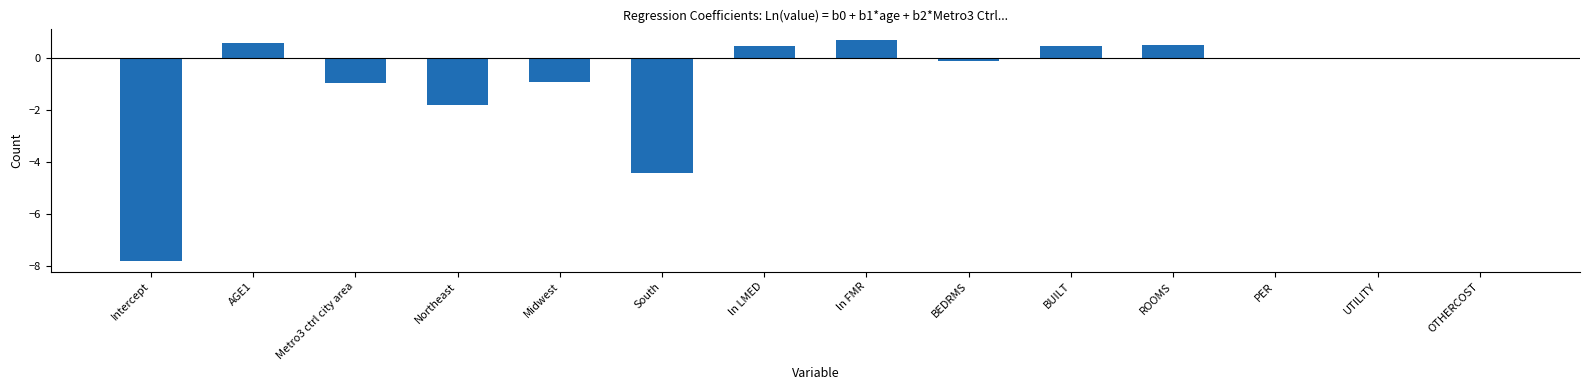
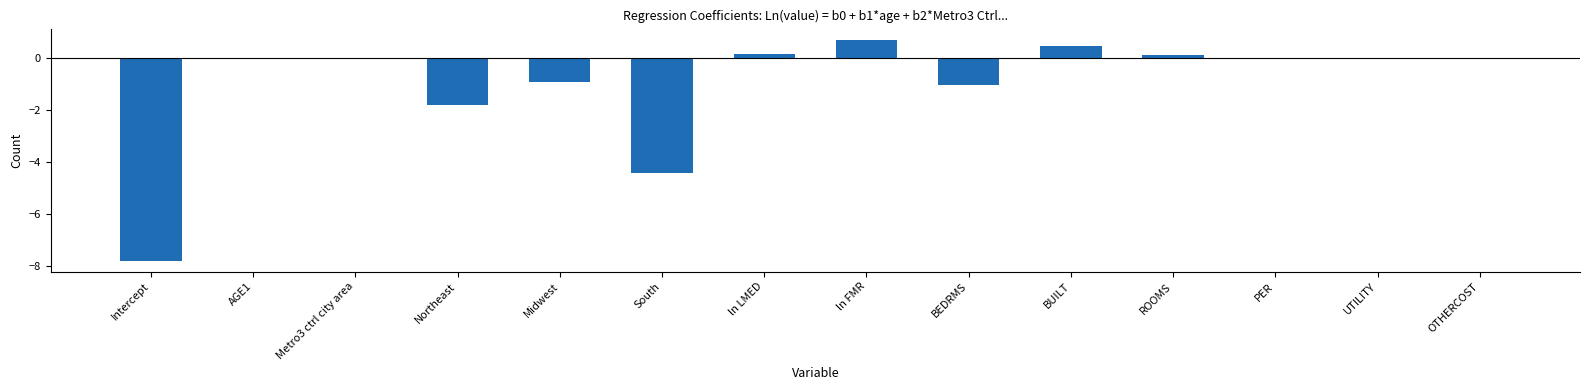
AGE1: 0.6 -> 0.0
Metro3 ctrl city area: -0.9 -> 0.0
ln LMED: 0.5 -> 0.2
BEDRMS: -0.1 -> -1.0
ROOMS: 0.5 -> 0.1
